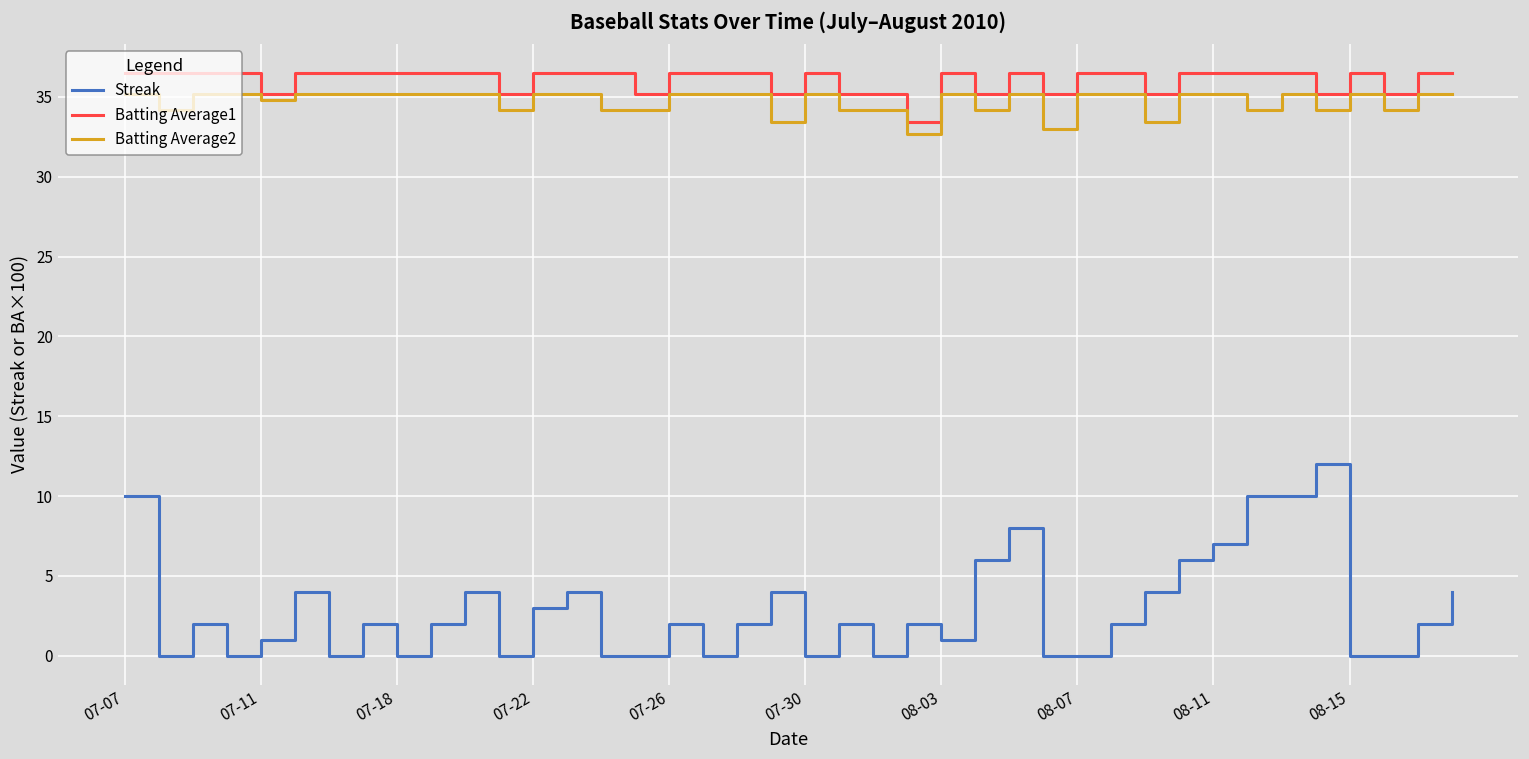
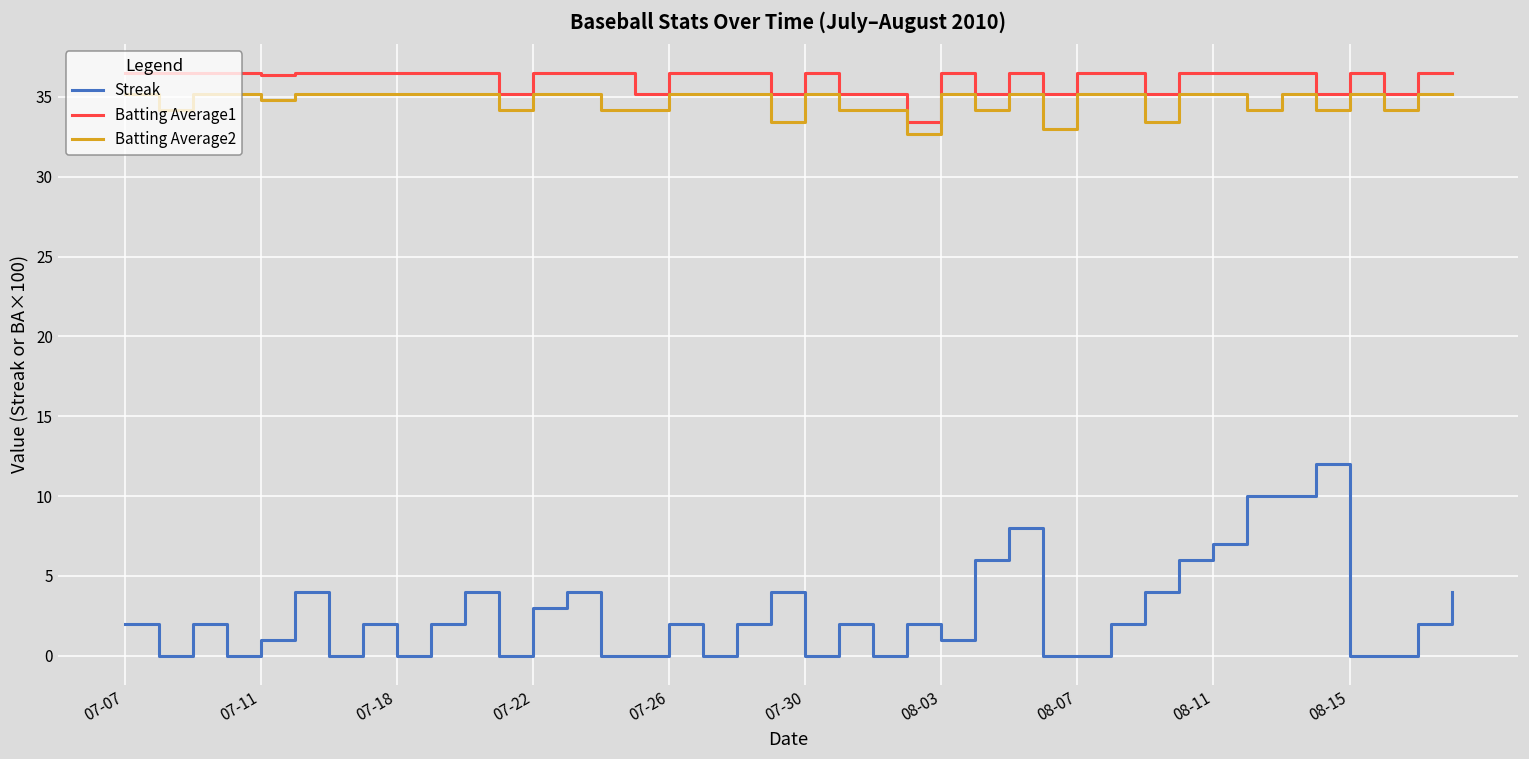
Streak, 07-07: 10 -> 2
Batting Average1, 07-11: 35.2 -> 36.4
